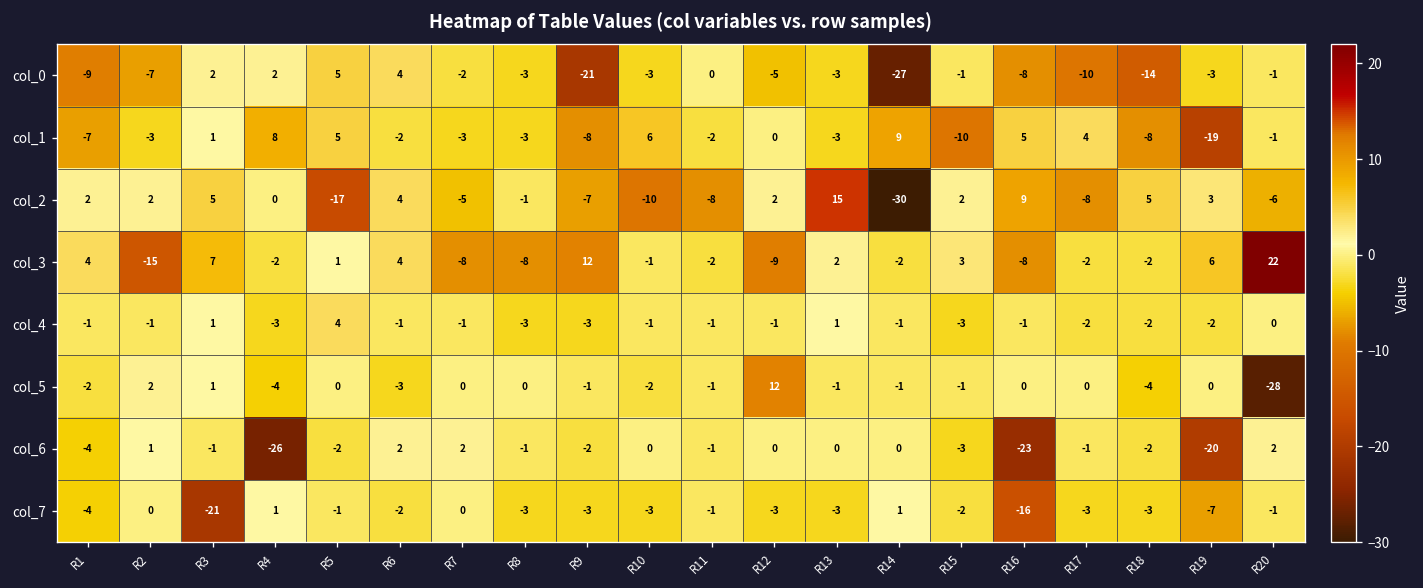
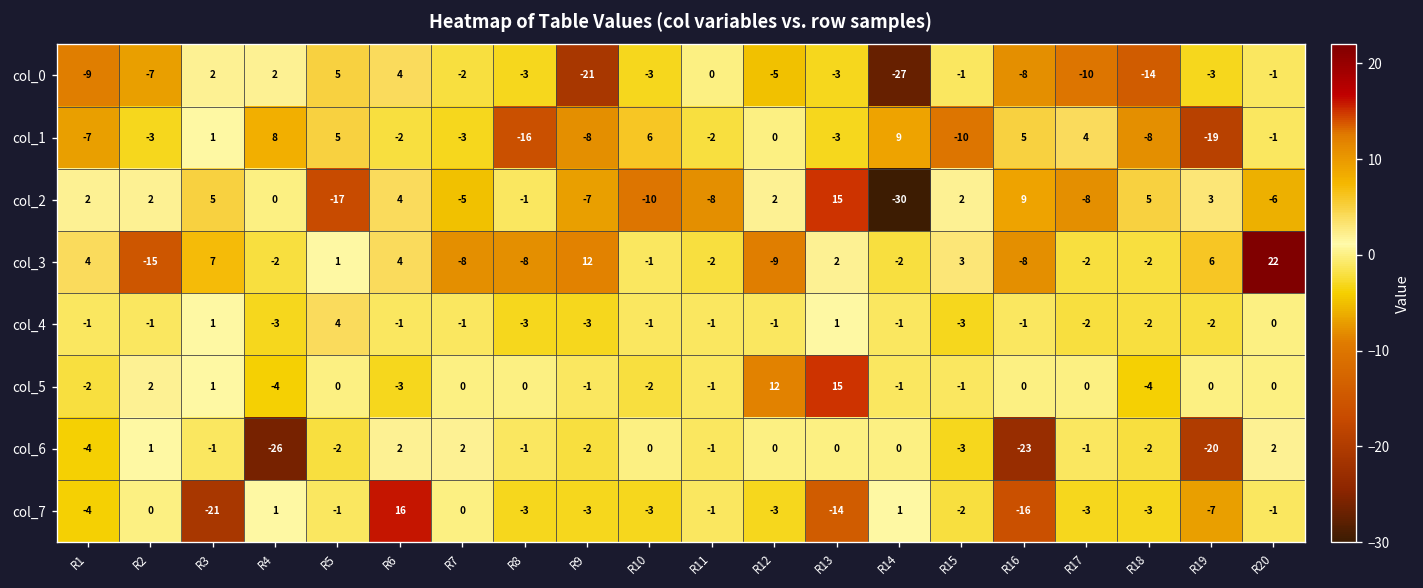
col_1, R8: -3 -> -16
col_5, R13: -1 -> 15
col_5, R20: -28 -> 0
col_7, R6: -2 -> 16
col_7, R13: -3 -> -14
